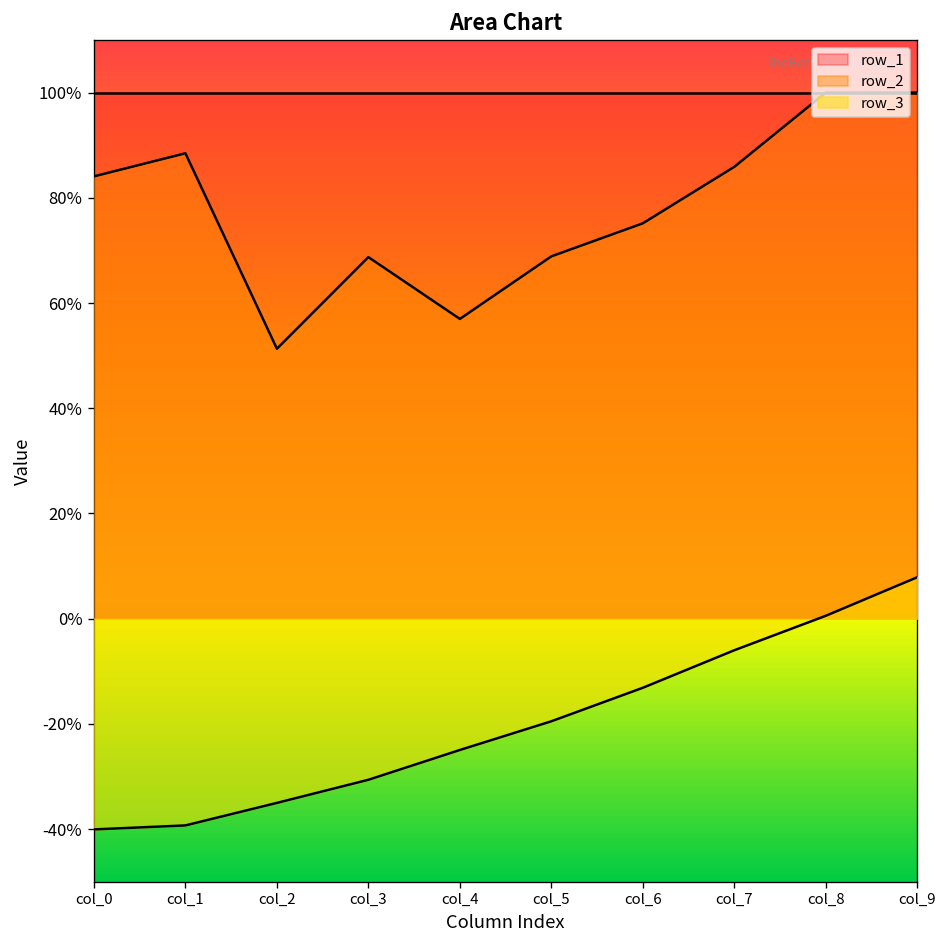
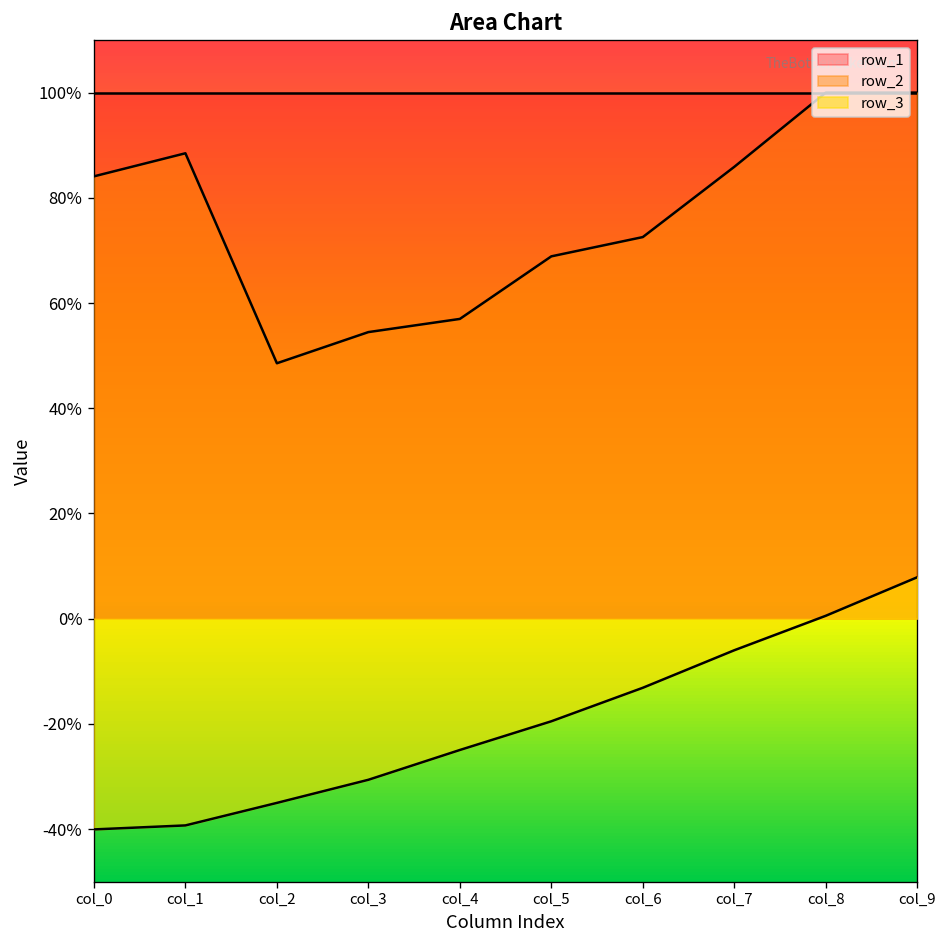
row_2, col_2: 51% -> 49%
row_2, col_3: 69% -> 54%
row_2, col_6: 75% -> 73%
